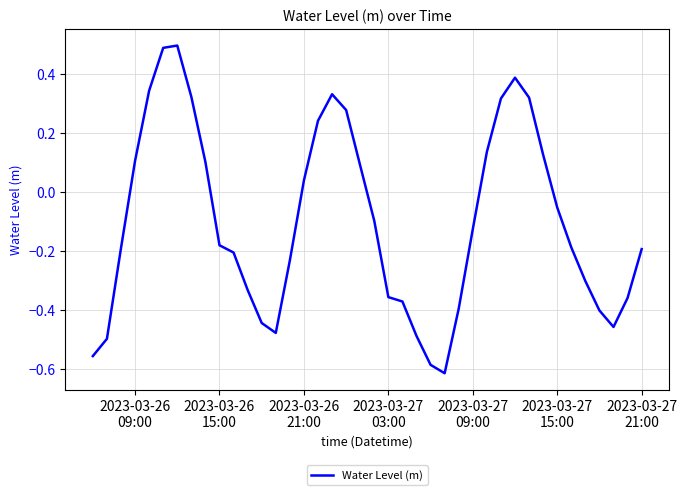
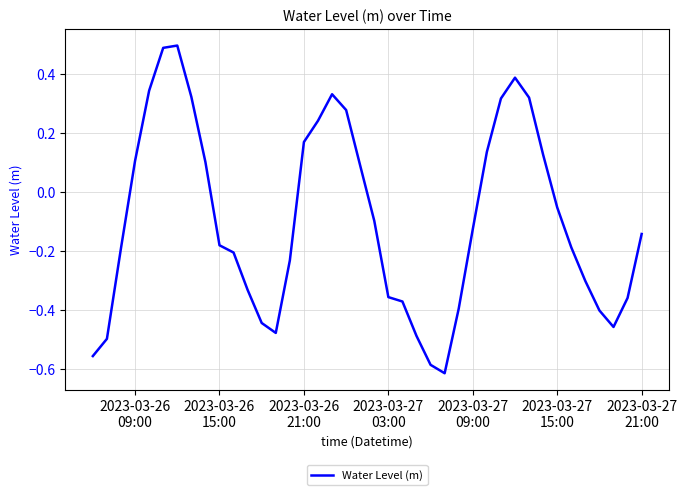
2023-03-26 21:00: 0.04 -> 0.17
2023-03-27 21:00: -0.19 -> -0.14
